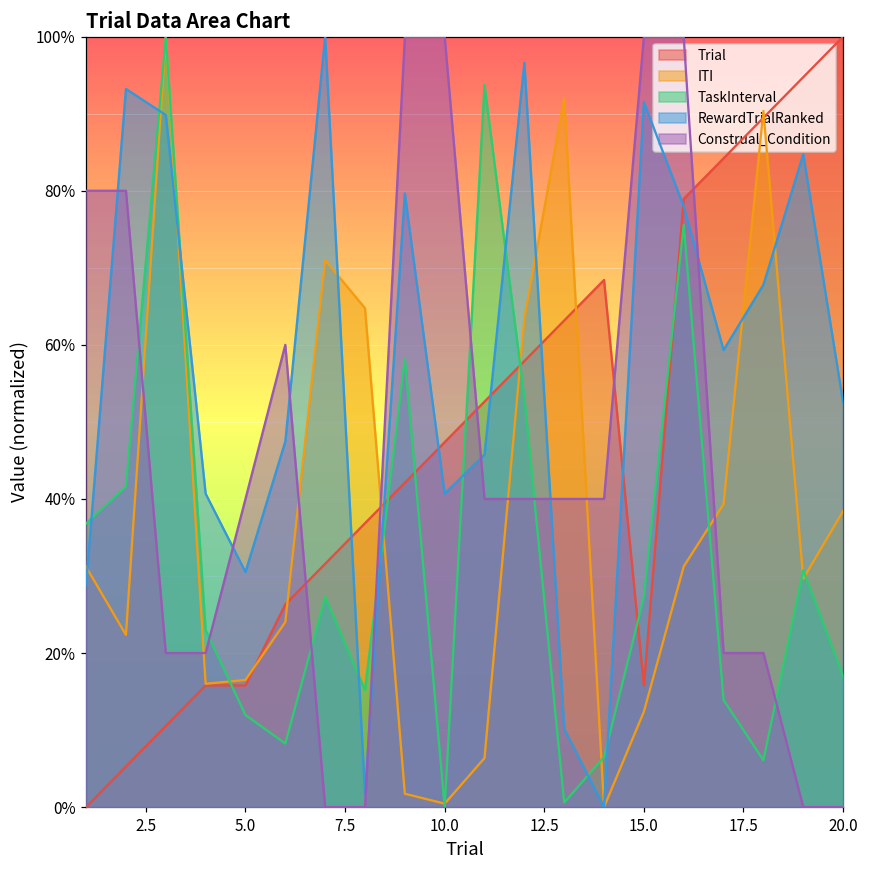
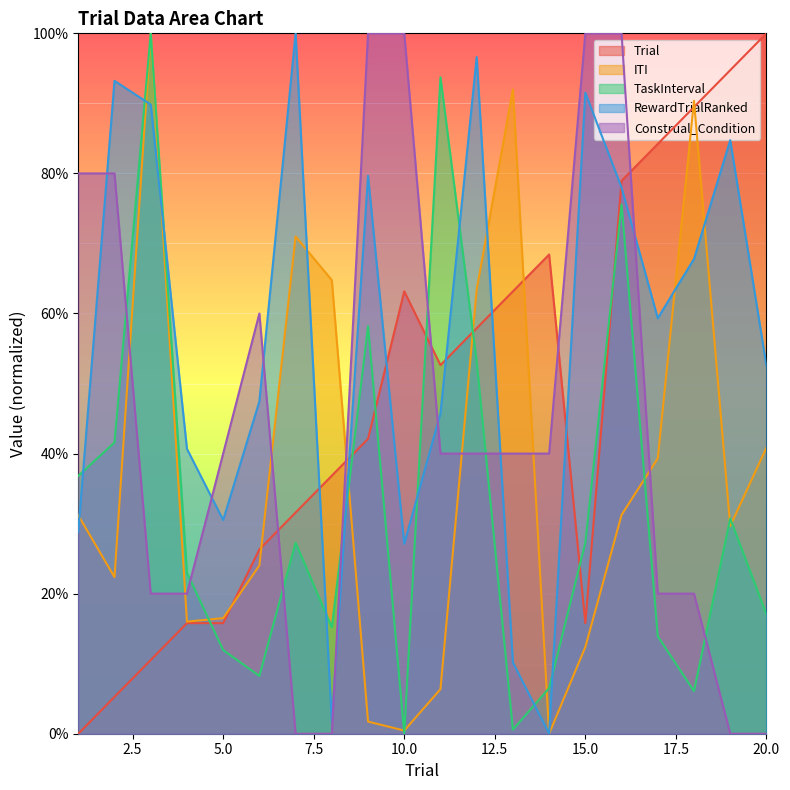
Trial, 10.0: 47% -> 63%
RewardTrialRanked, 10.0: 41% -> 27%
ITI, 20.0: 38% -> 41%
